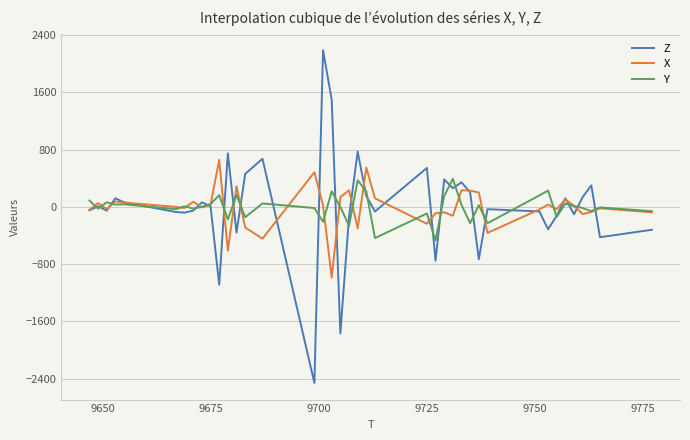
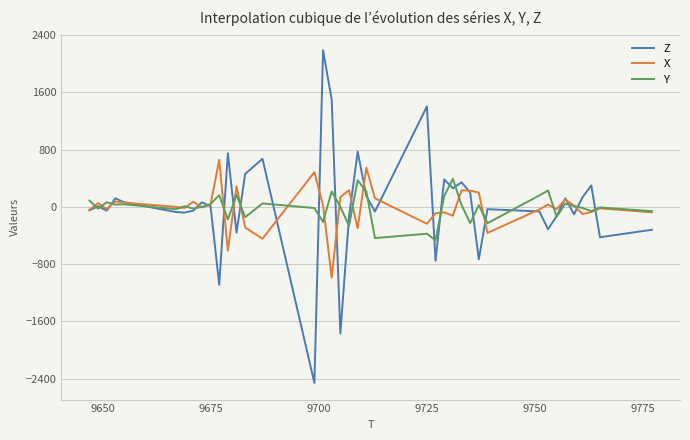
Z, 9725: 500 -> 1400
Y, 9725: -100 -> -400
